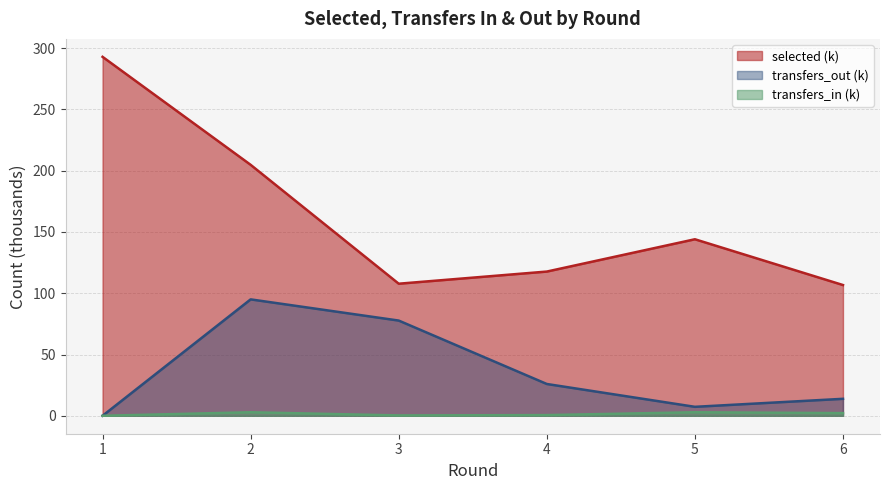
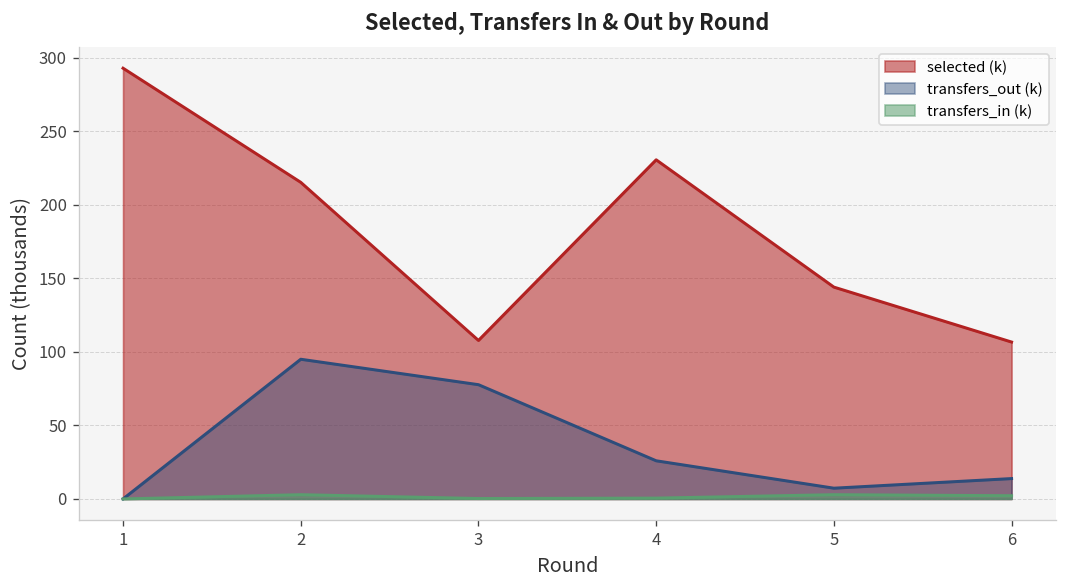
selected (k), 2: 205 -> 215
selected (k), 4: 118 -> 231
